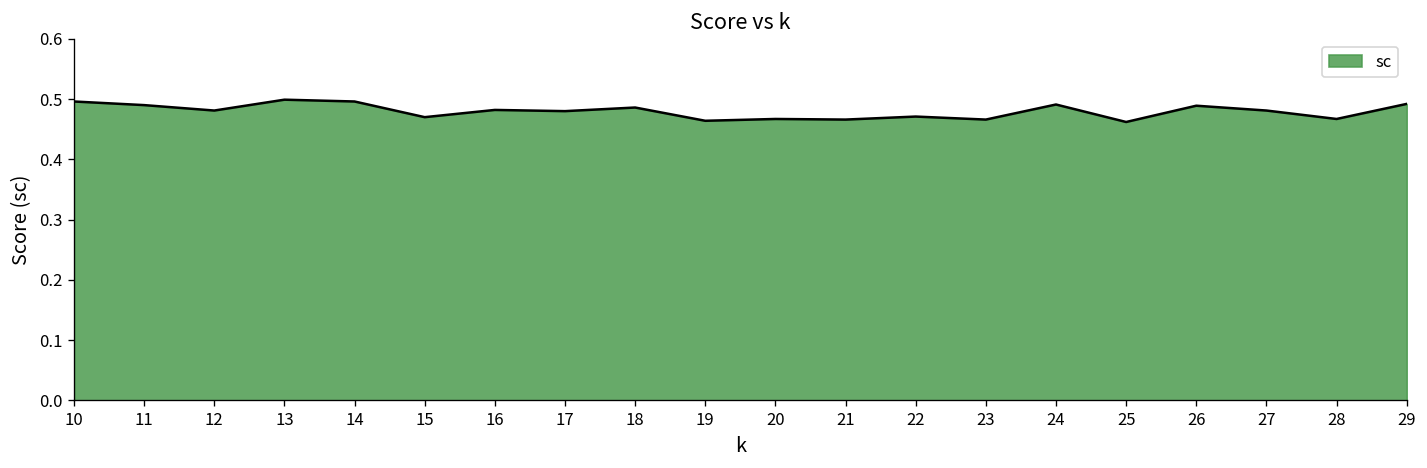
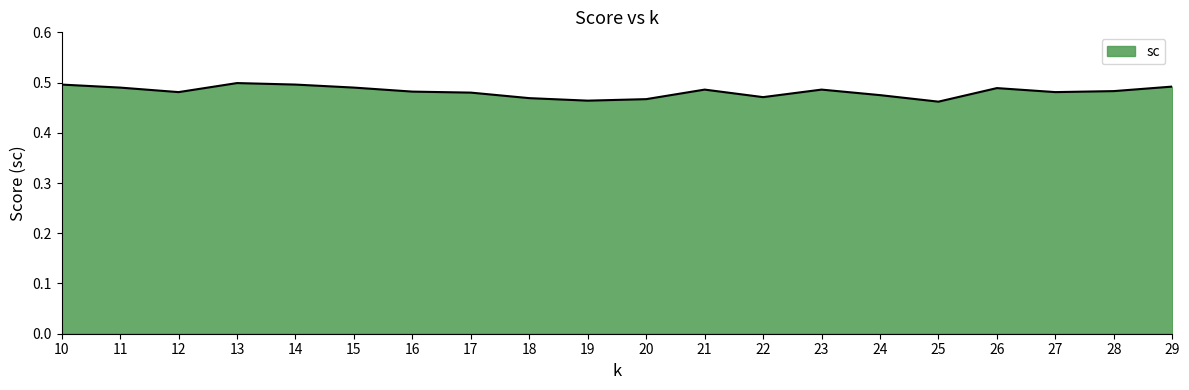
15: 0.47 -> 0.49
18: 0.49 -> 0.47
21: 0.47 -> 0.49
23: 0.47 -> 0.49
24: 0.49 -> 0.48
28: 0.47 -> 0.48
